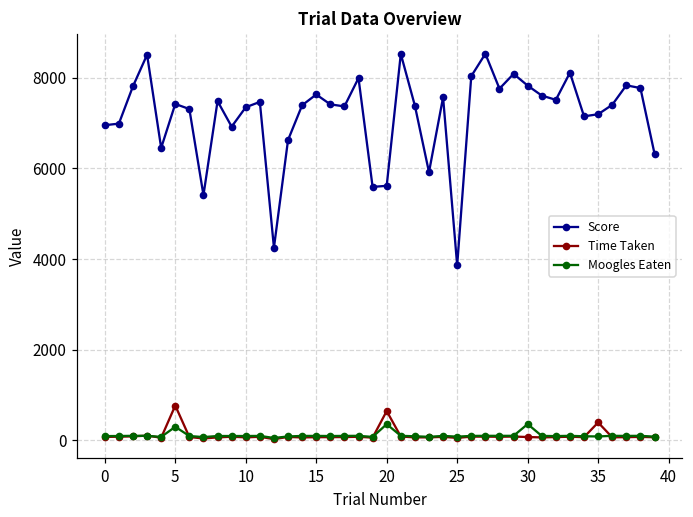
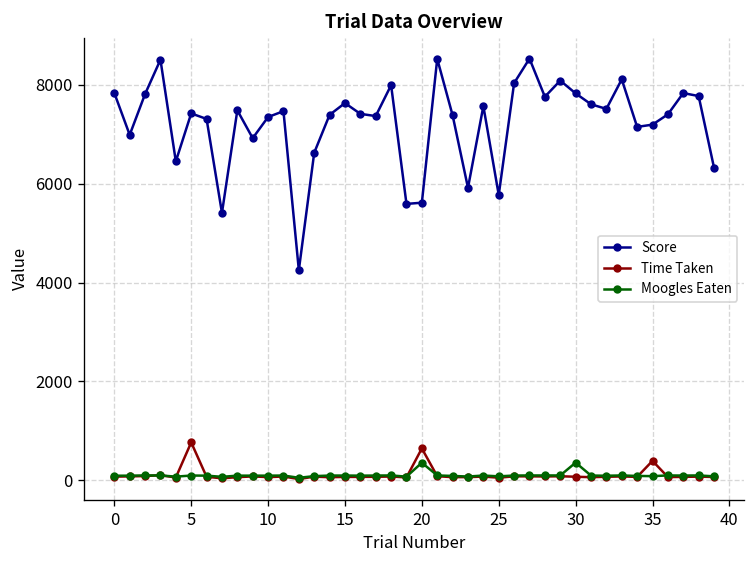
Score, 0: 7000 -> 7800
Moogles Eaten, 5: 300 -> 100
Score, 25: 3900 -> 5800
